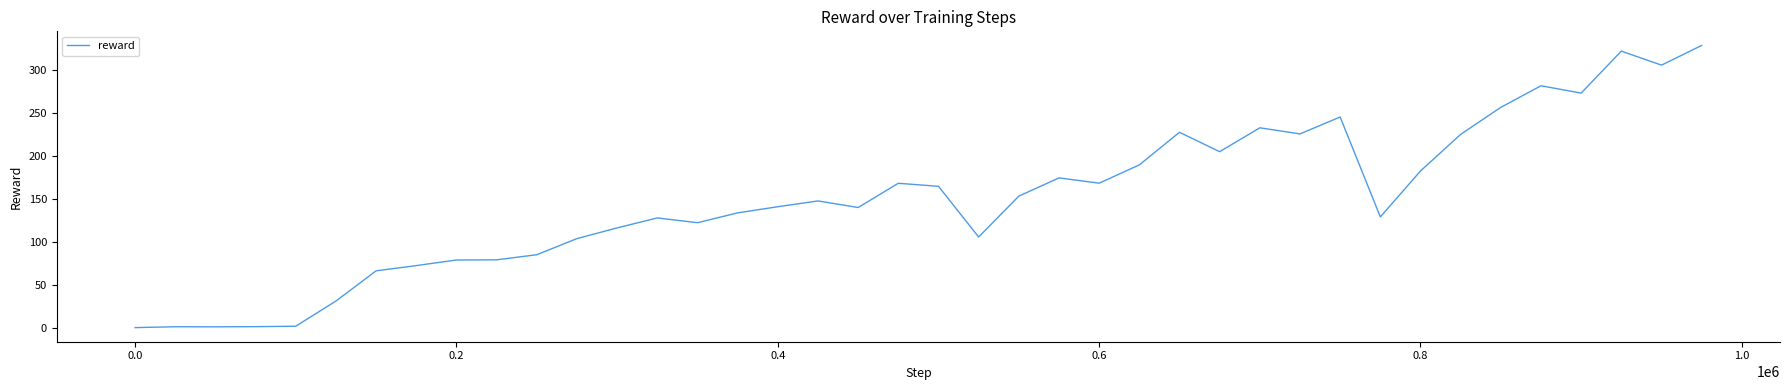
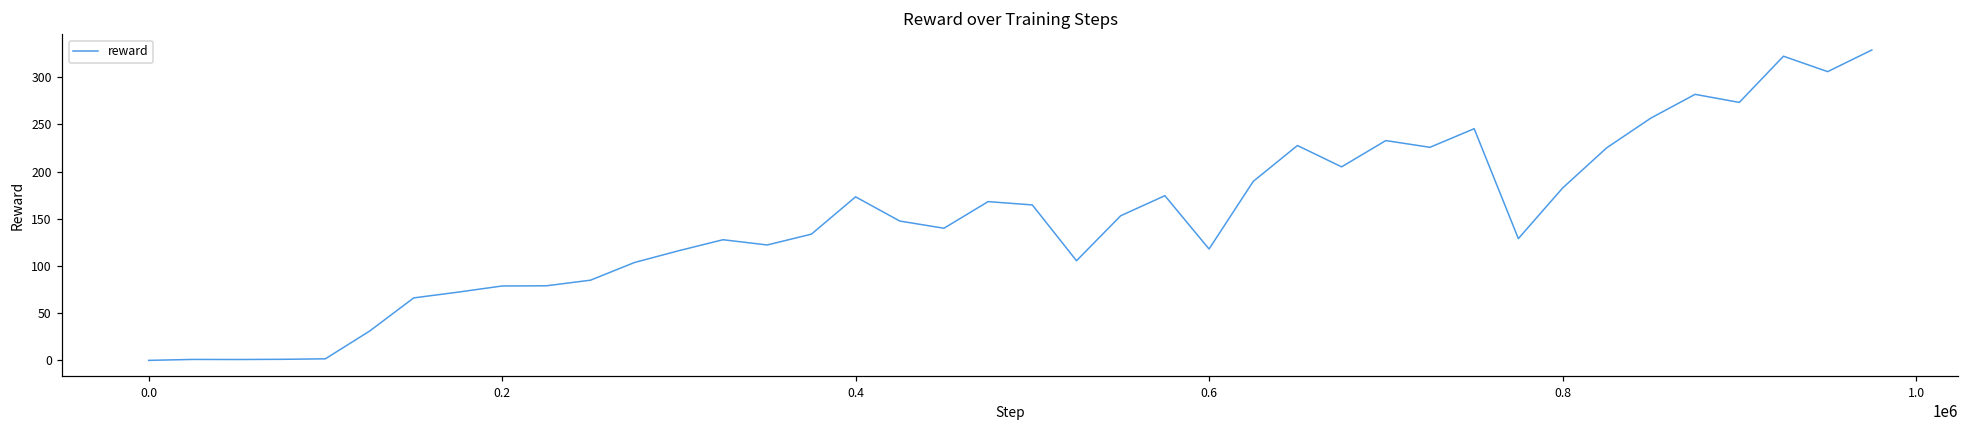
0.4: 140 -> 170
0.6: 170 -> 120
